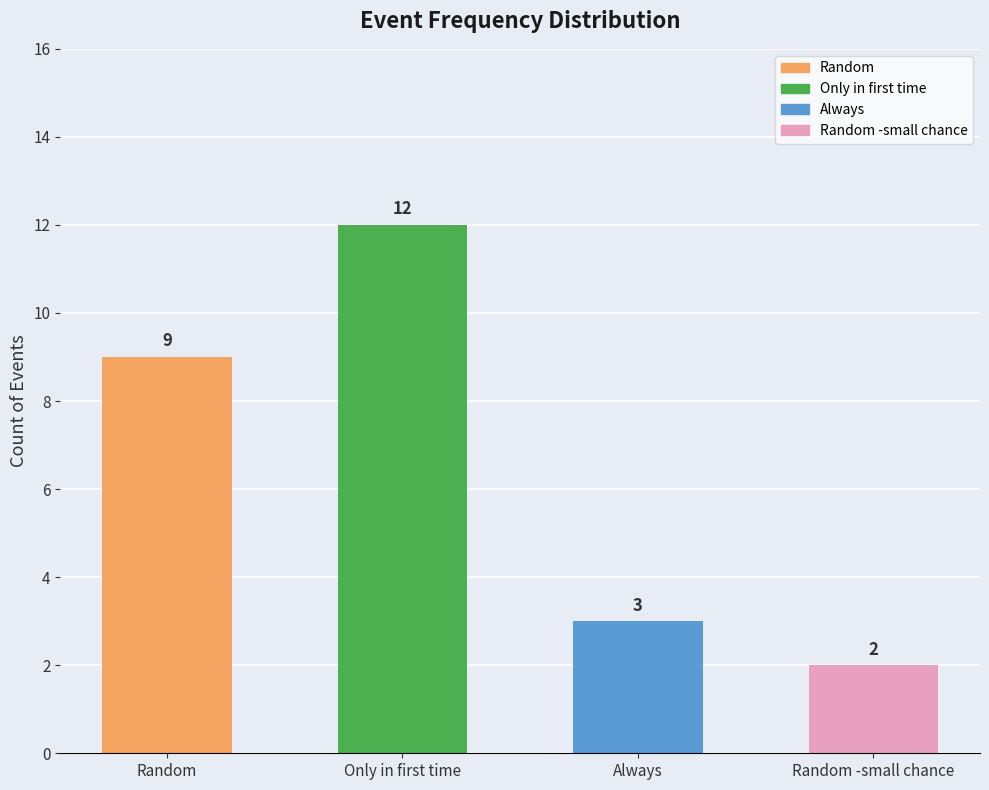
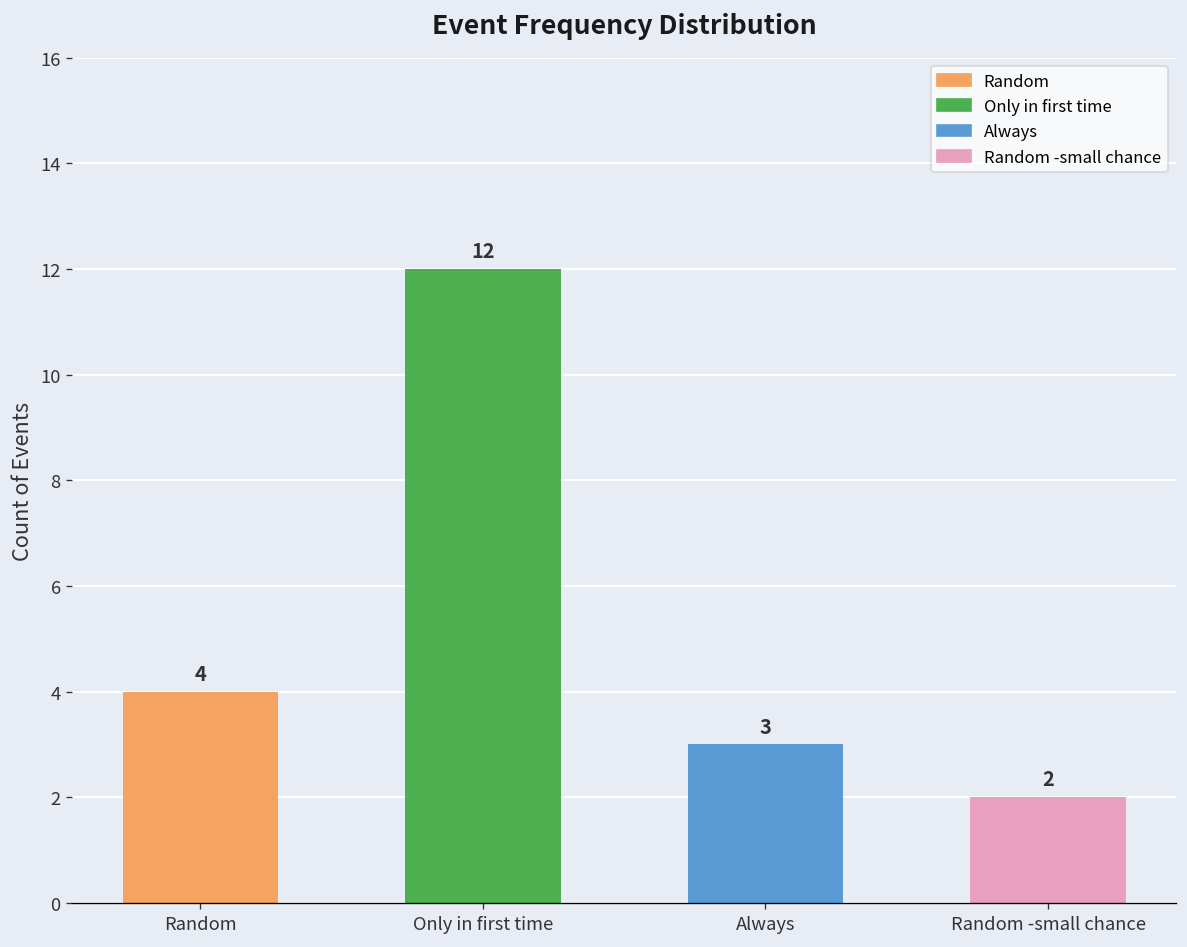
Random: 9 -> 4
